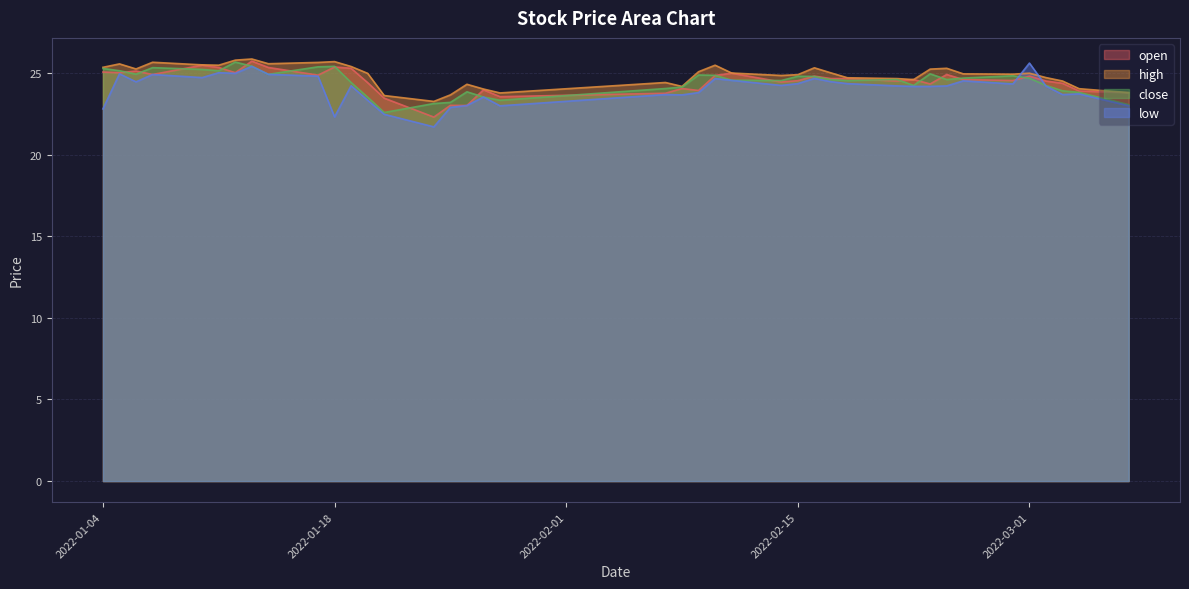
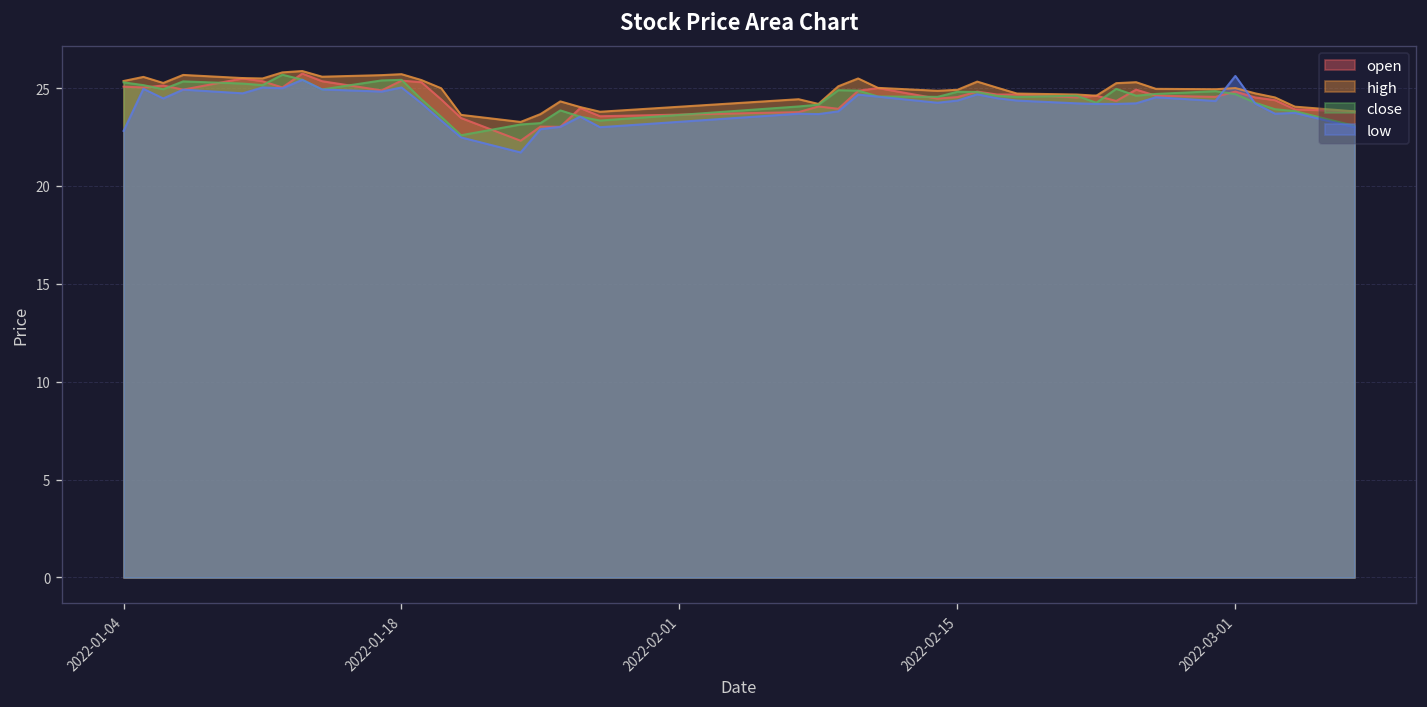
low, 2022-01-18: 22.3 -> 25.0
